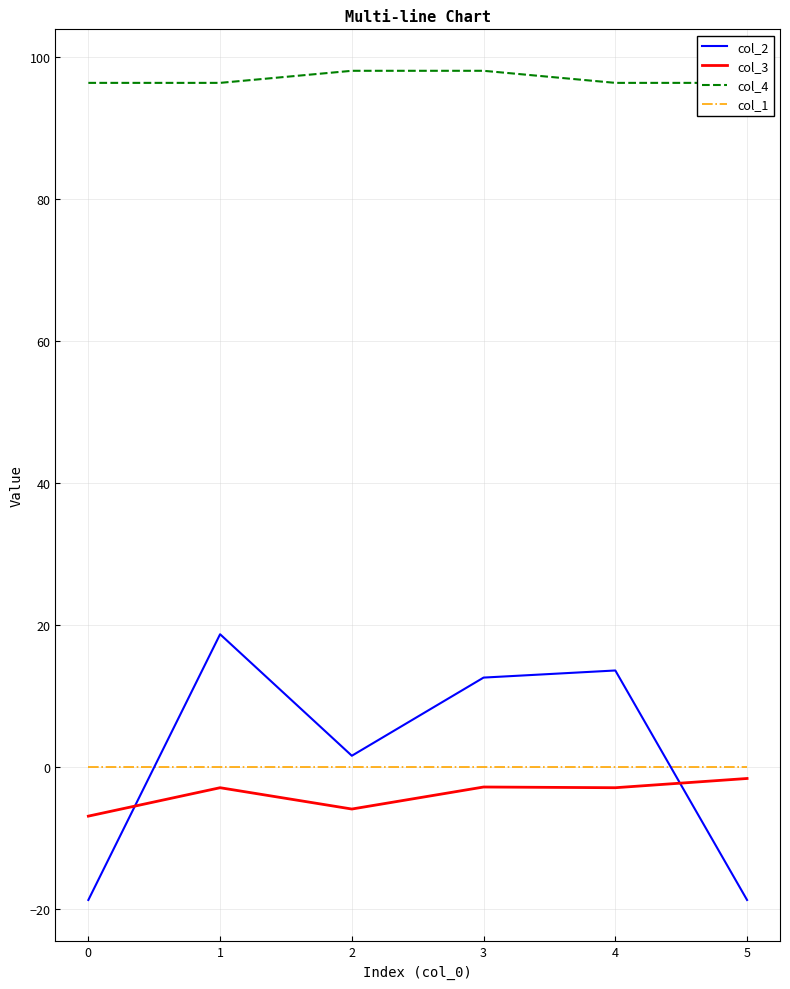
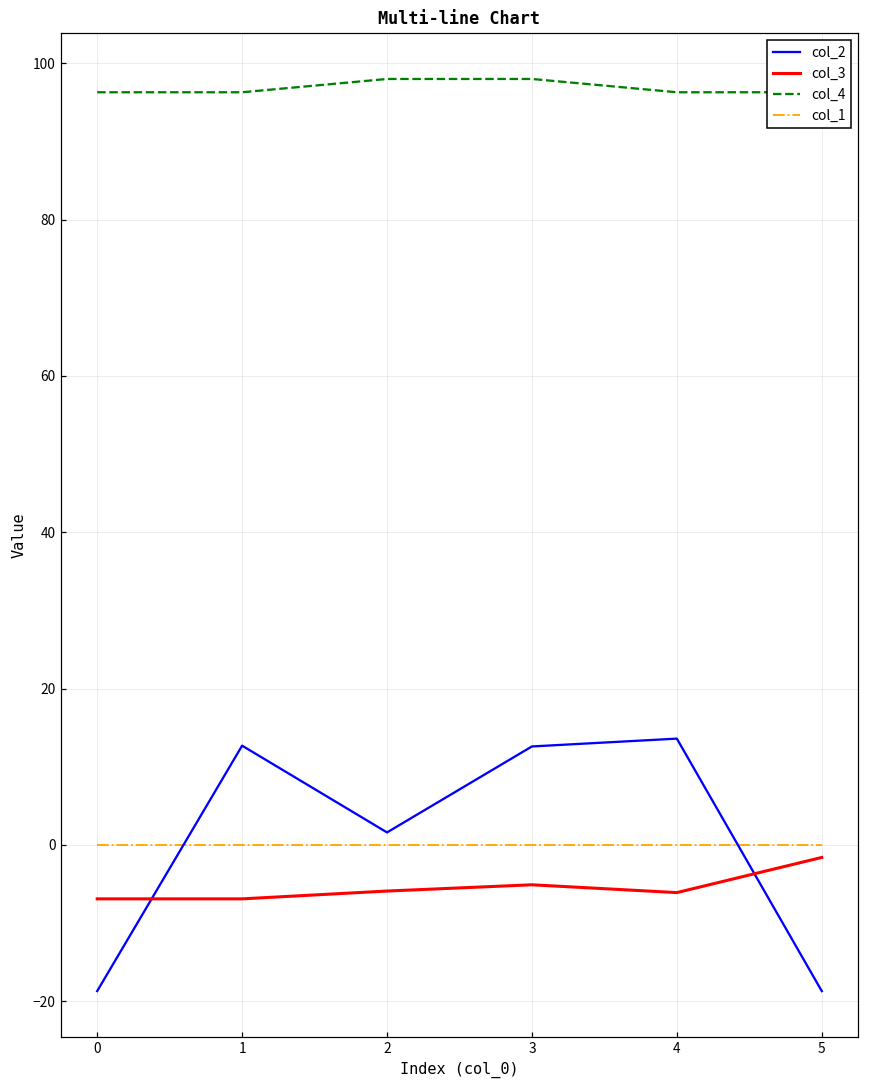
col_2, 1: 19 -> 13
col_3, 1: -3 -> -7
col_3, 3: -3 -> -5
col_3, 4: -3 -> -6
